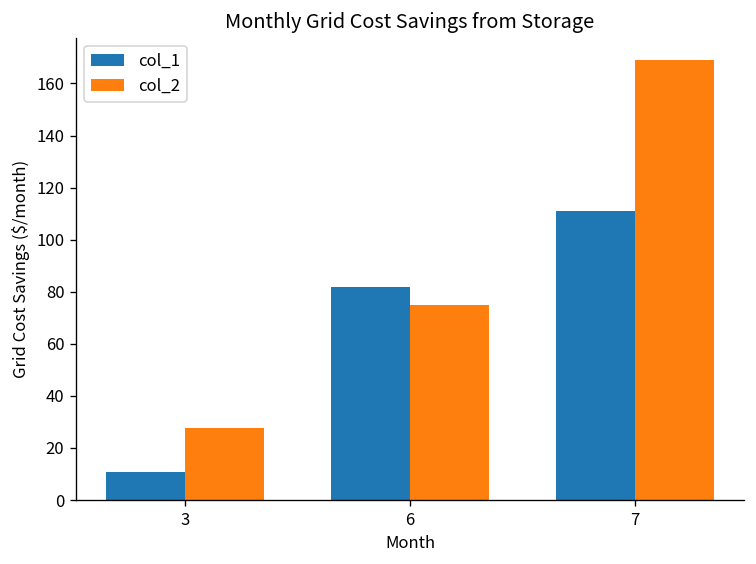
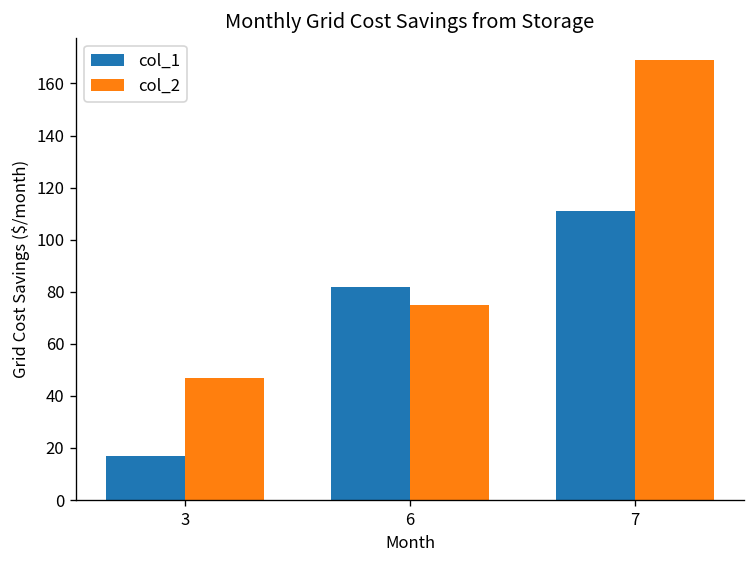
col_1, 3: 11 -> 17
col_2, 3: 28 -> 47
